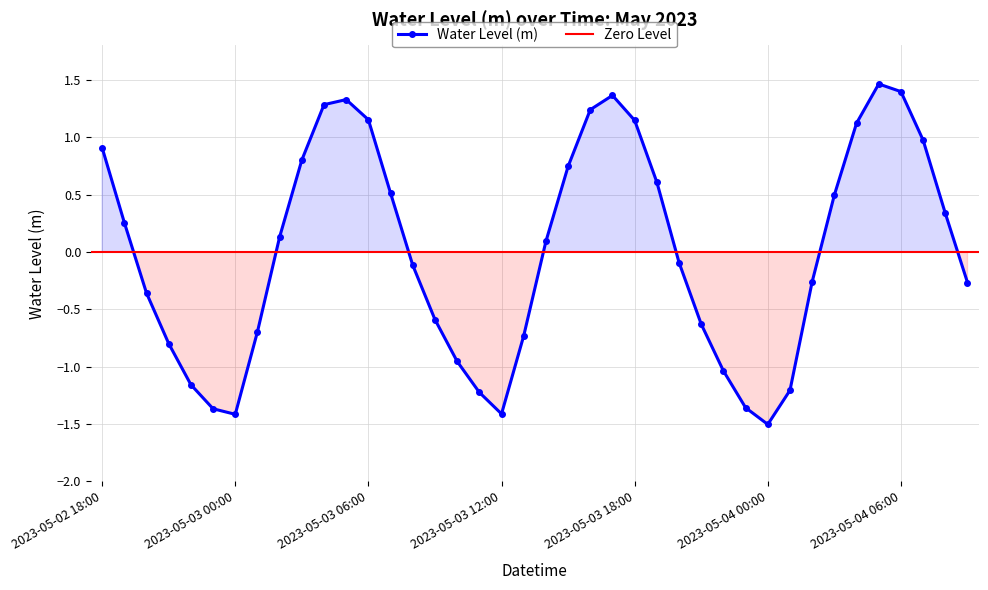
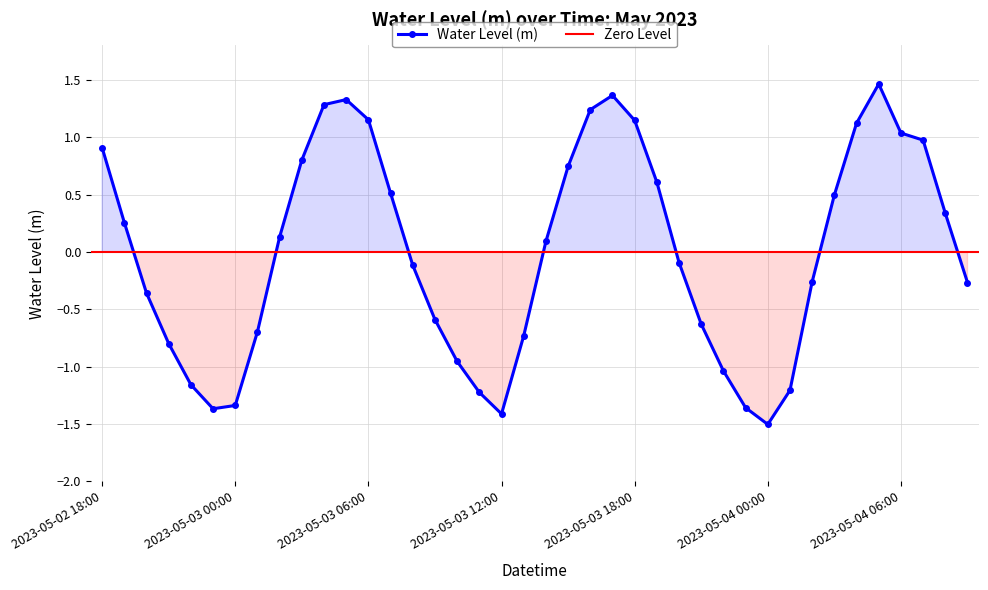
2023-05-03 00:00: -1.41 -> -1.34
2023-05-04 06:00: 1.40 -> 1.04
